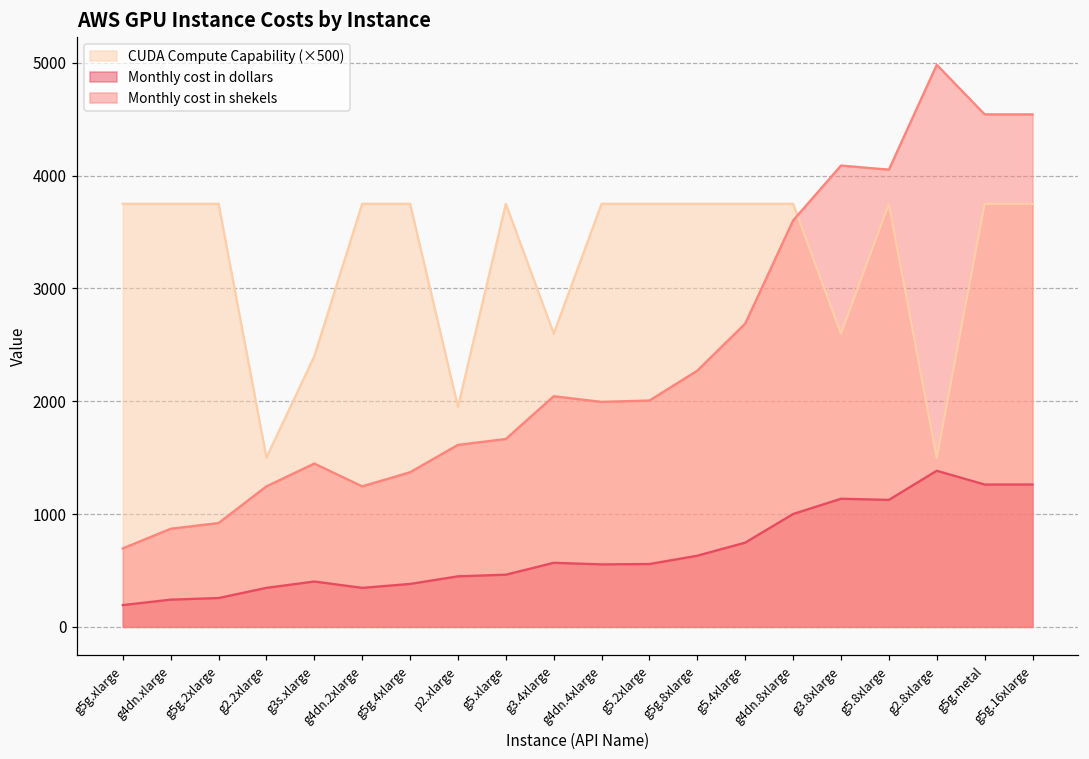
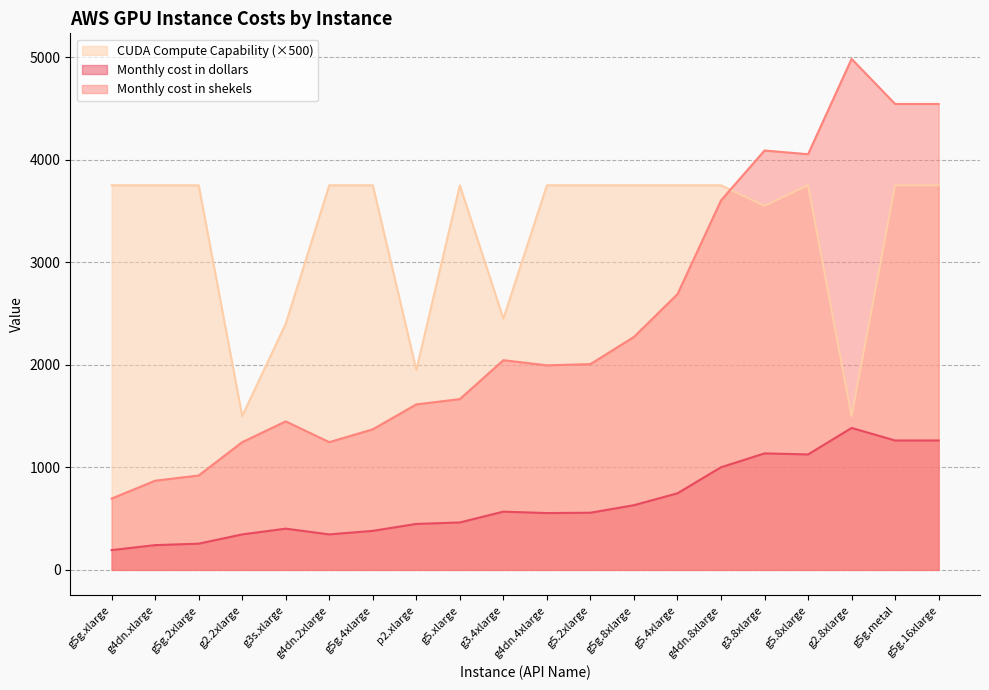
CUDA Compute Capability (×500), g3.4xlarge: 2600 -> 2450
CUDA Compute Capability (×500), g3.8xlarge: 2600 -> 3550
